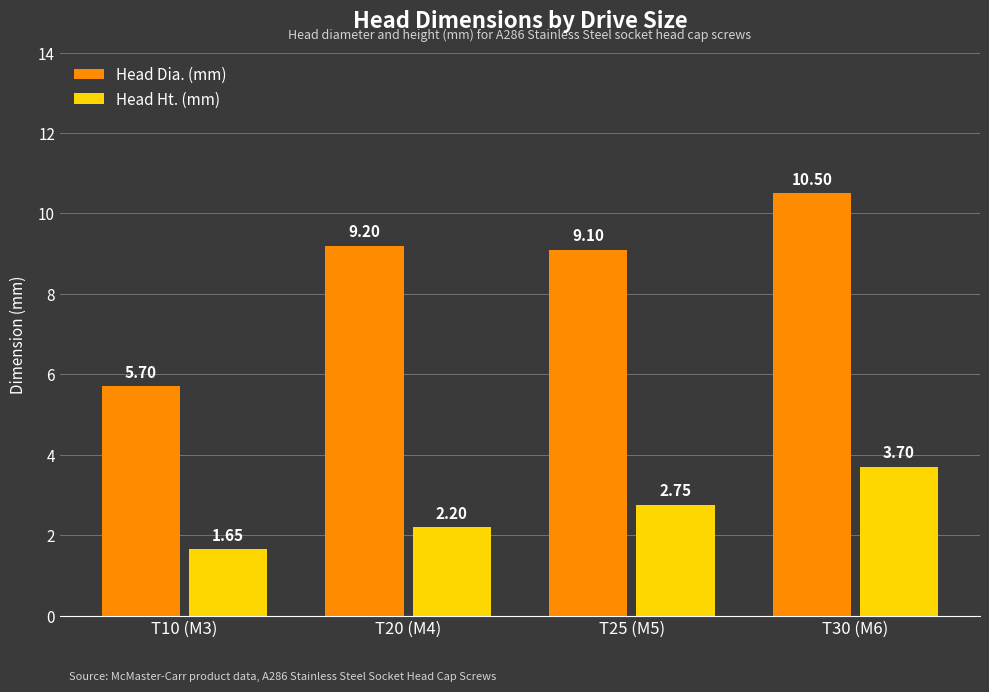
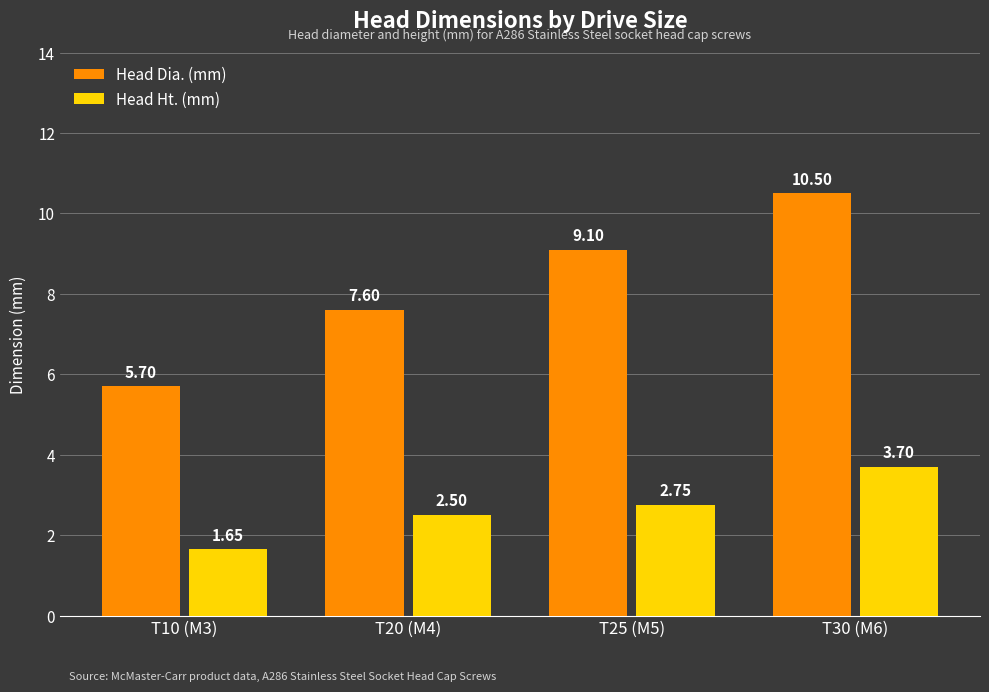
Head Dia. (mm), T20 (M4): 9.20 -> 7.60
Head Ht. (mm), T20 (M4): 2.20 -> 2.50
